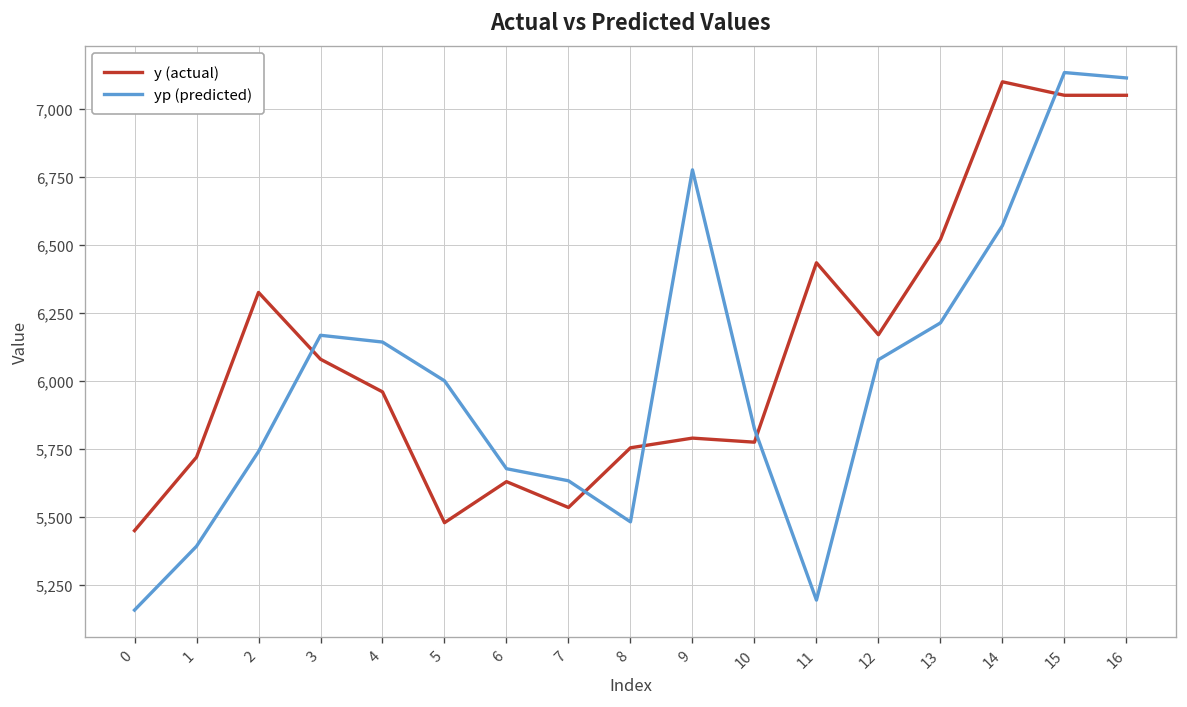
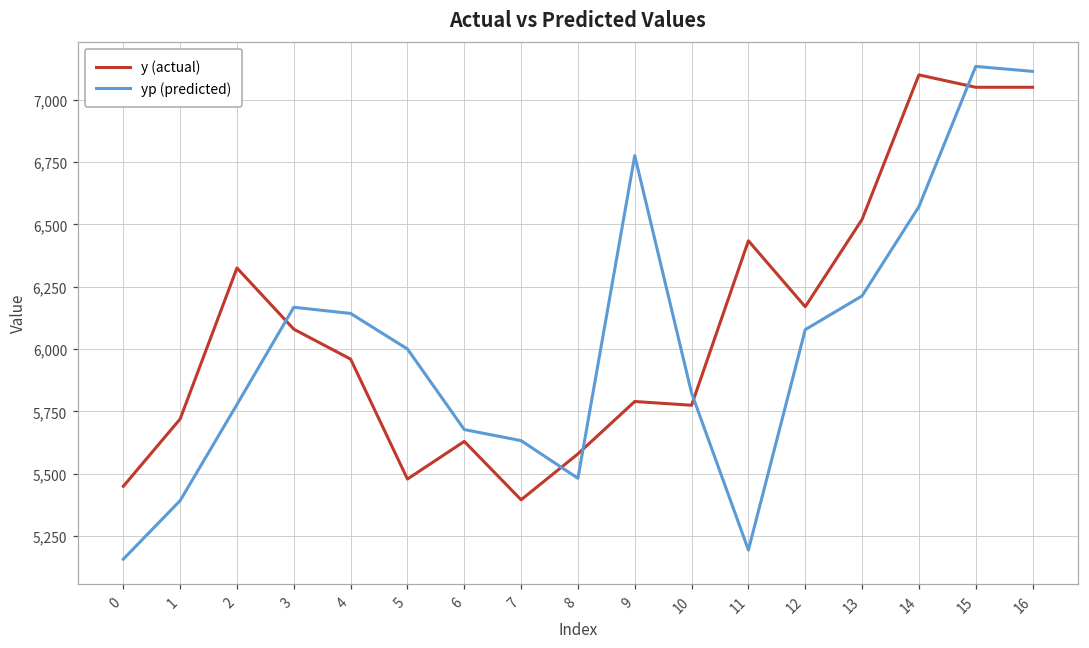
yp (predicted), 2: 5,740 -> 5,780
y (actual), 7: 5,540 -> 5,400
y (actual), 8: 5,750 -> 5,580
